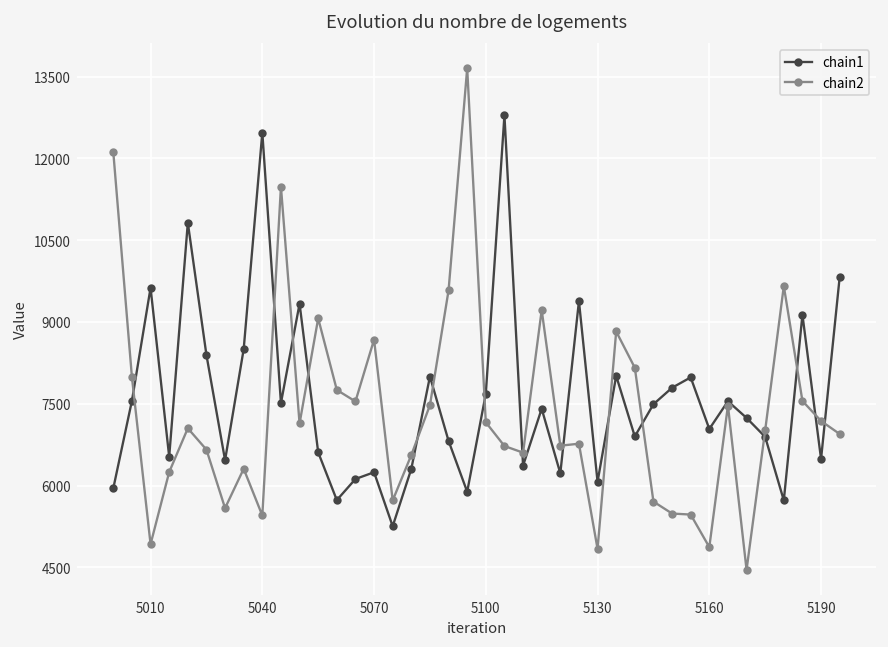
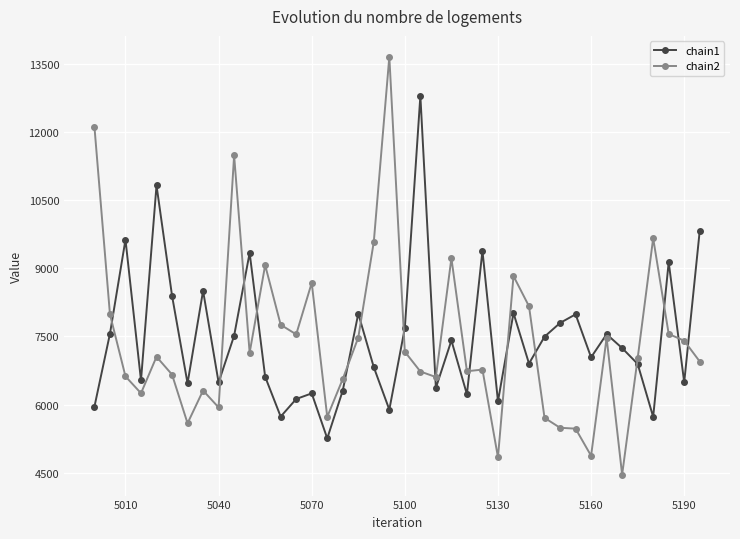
chain2, 5010: 4900 -> 6600
chain1, 5040: 12500 -> 6500
chain2, 5040: 5500 -> 5900
chain2, 5190: 7200 -> 7400
